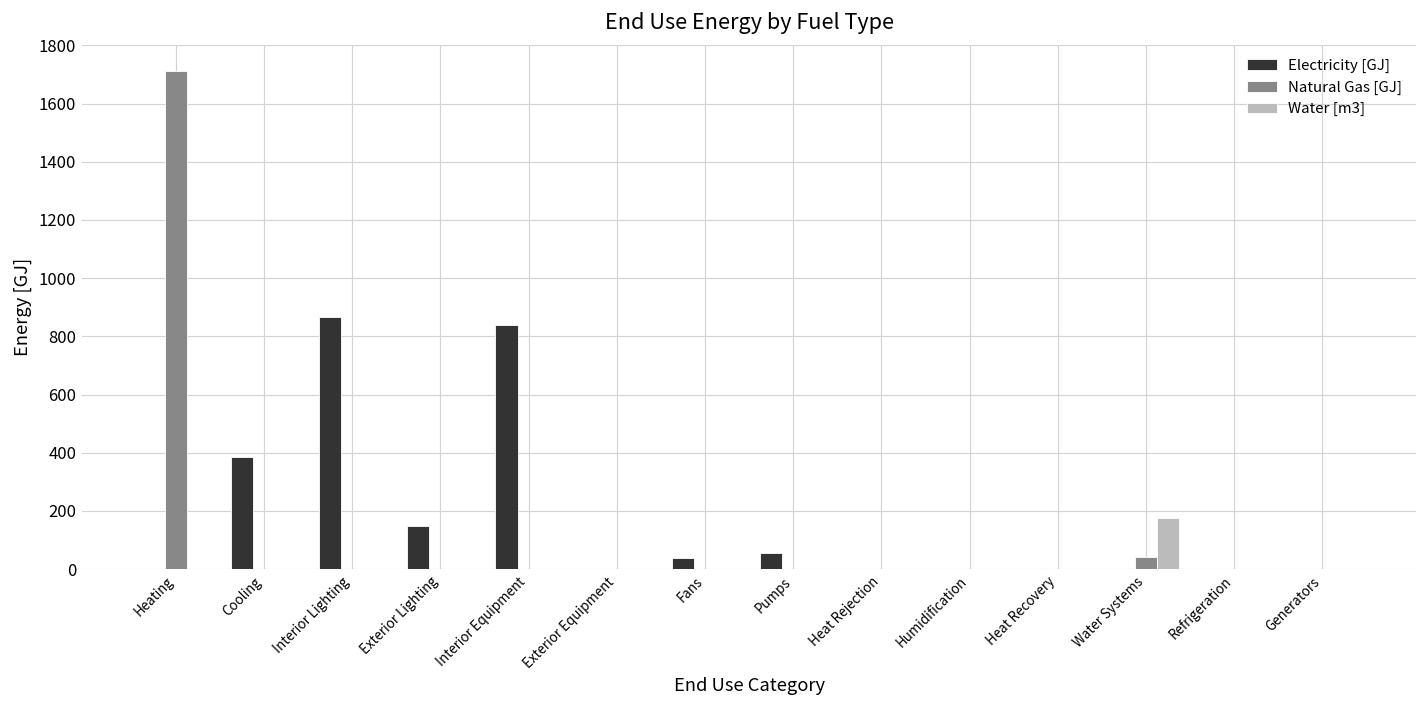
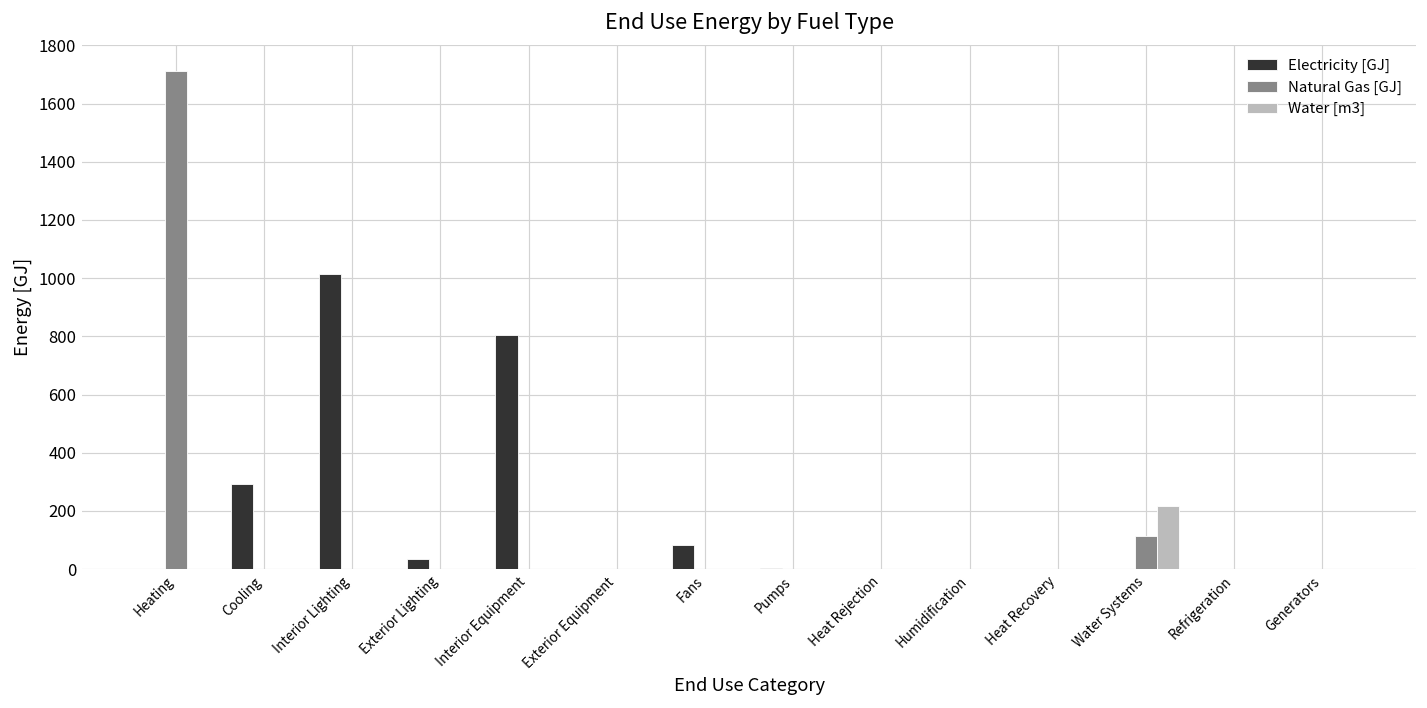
Electricity [GJ], Cooling: 380 -> 290
Electricity [GJ], Interior Lighting: 870 -> 1010
Electricity [GJ], Exterior Lighting: 150 -> 30
Electricity [GJ], Interior Equipment: 840 -> 810
Electricity [GJ], Fans: 40 -> 80
Electricity [GJ], Pumps: 60 -> 0
Natural Gas [GJ], Water Systems: 40 -> 110
Water [m3], Water Systems: 170 -> 220
